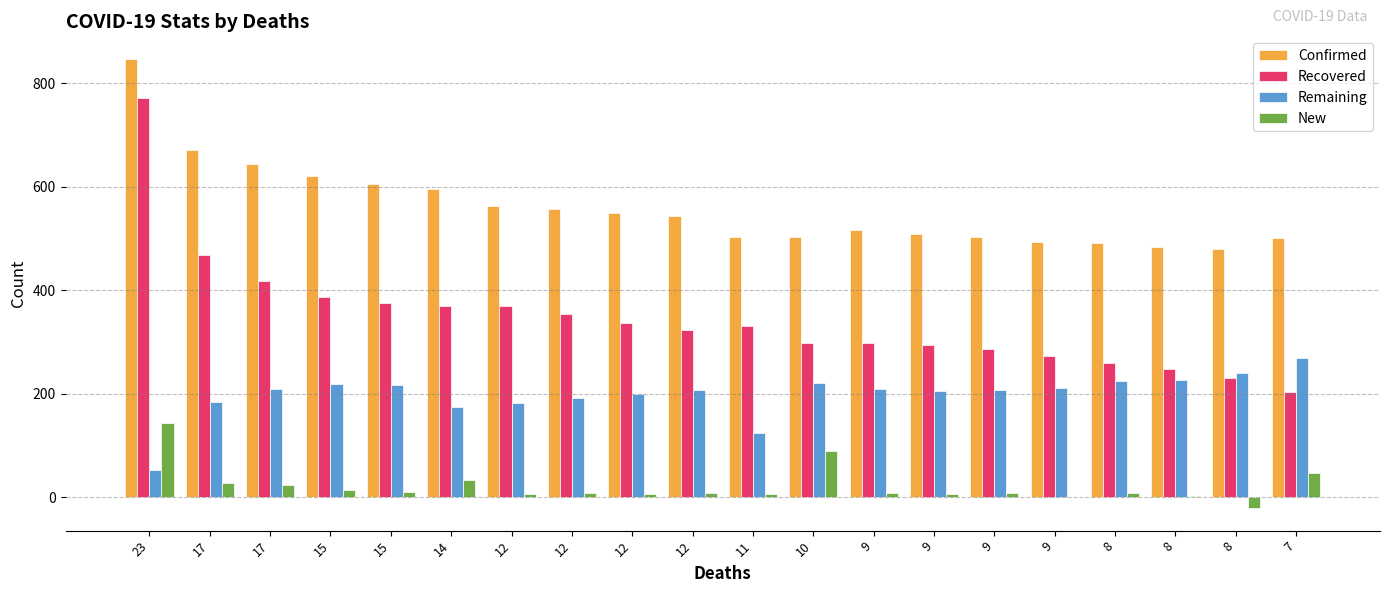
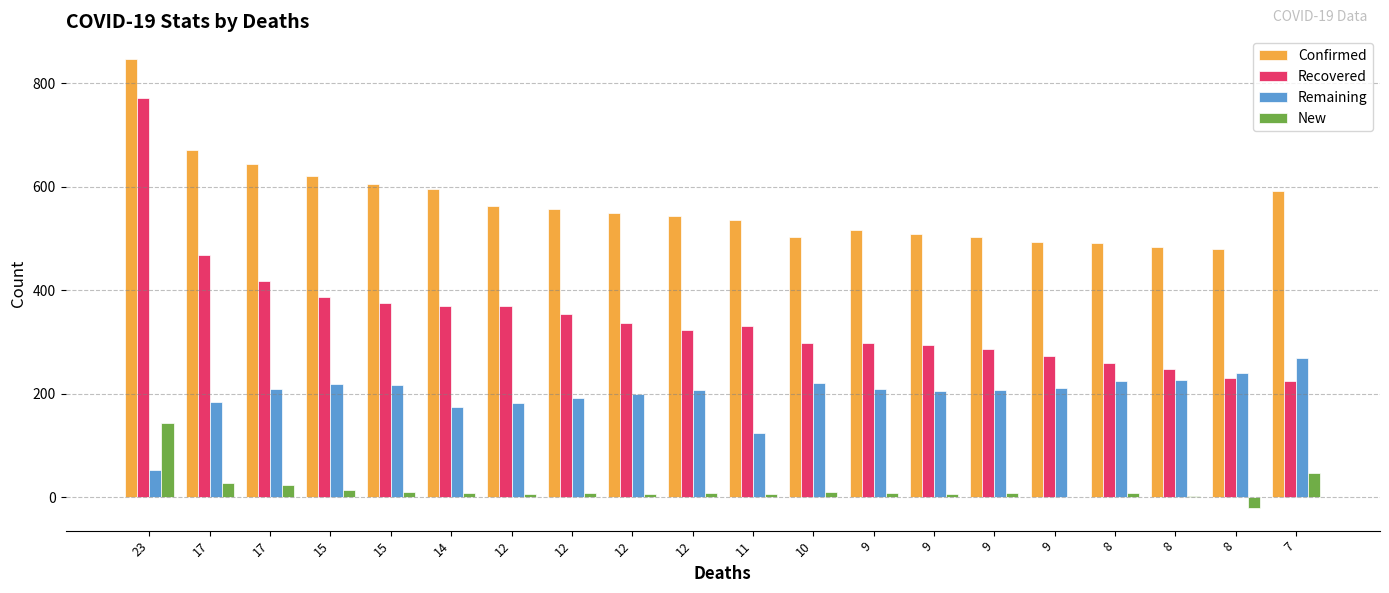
New, 14: 30 -> 10
Confirmed, 11: 500 -> 540
New, 10: 90 -> 10
Confirmed, 7: 500 -> 590
Recovered, 7: 200 -> 220
